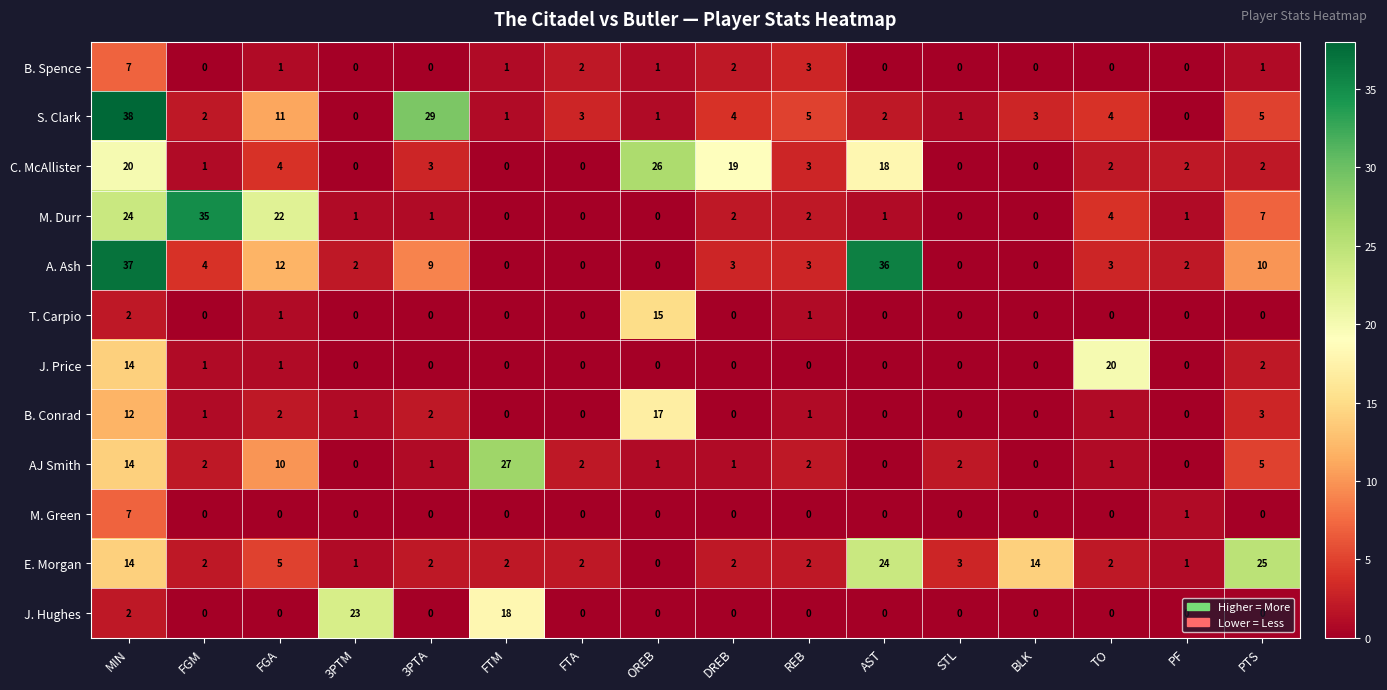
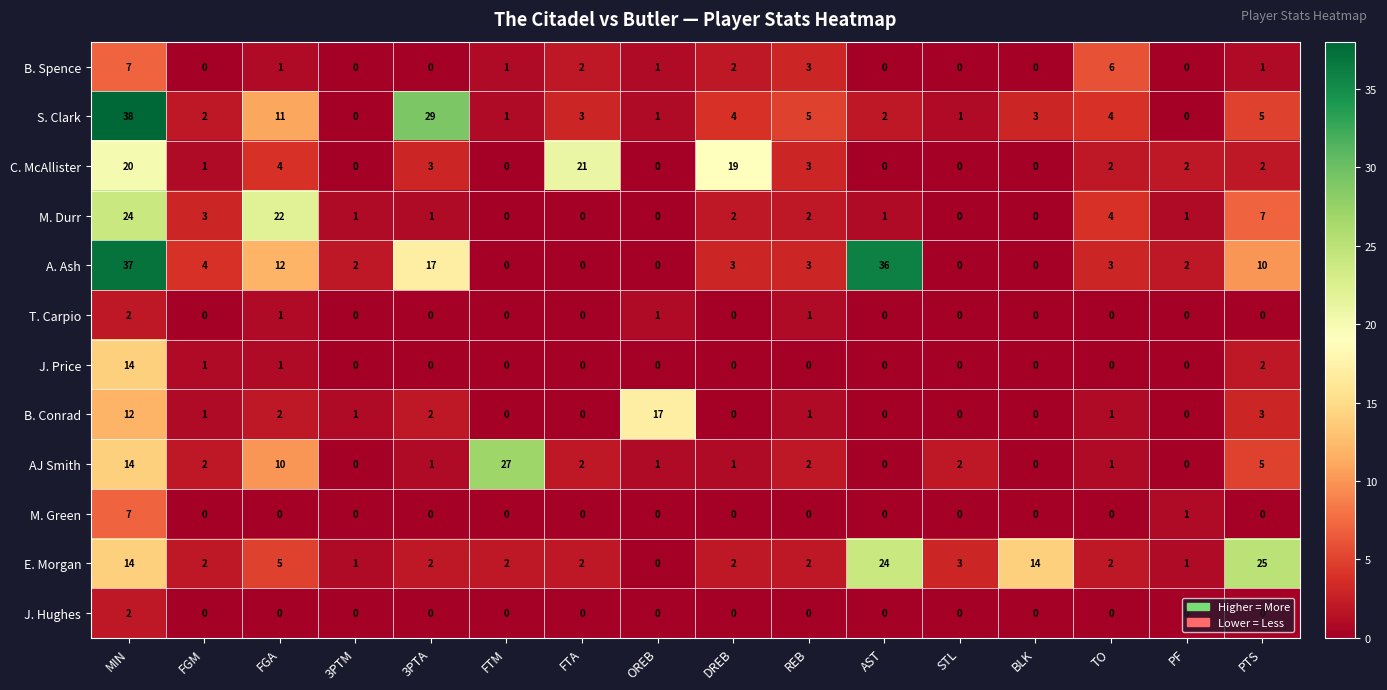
B. Spence, TO: 0 -> 6
C. McAllister, FTA: 0 -> 21
C. McAllister, OREB: 26 -> 0
C. McAllister, AST: 18 -> 0
M. Durr, FGM: 35 -> 3
A. Ash, 3PTA: 9 -> 17
T. Carpio, OREB: 15 -> 1
J. Price, TO: 20 -> 0
J. Hughes, 3PTM: 23 -> 0
J. Hughes, FTM: 18 -> 0
